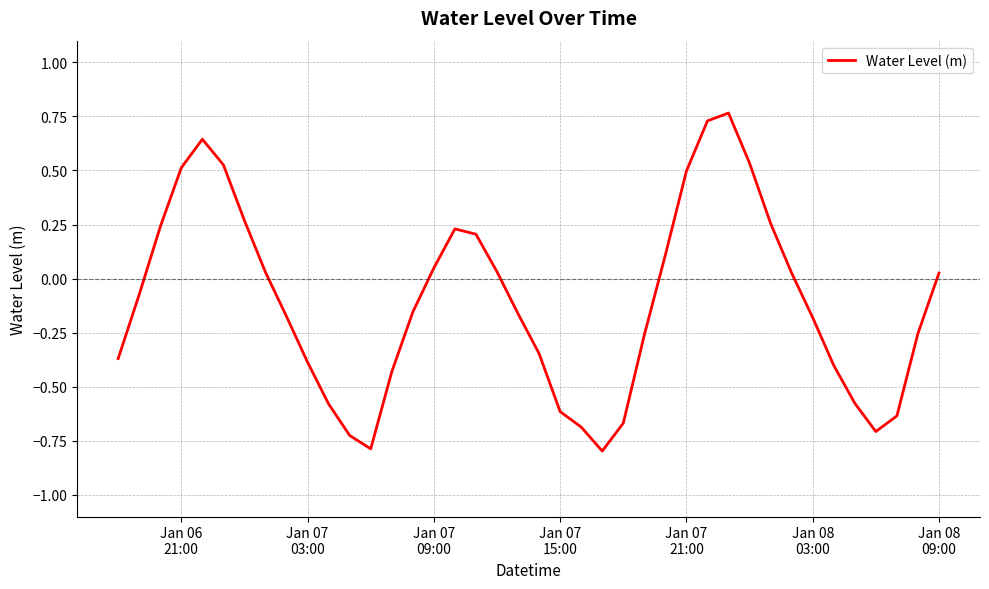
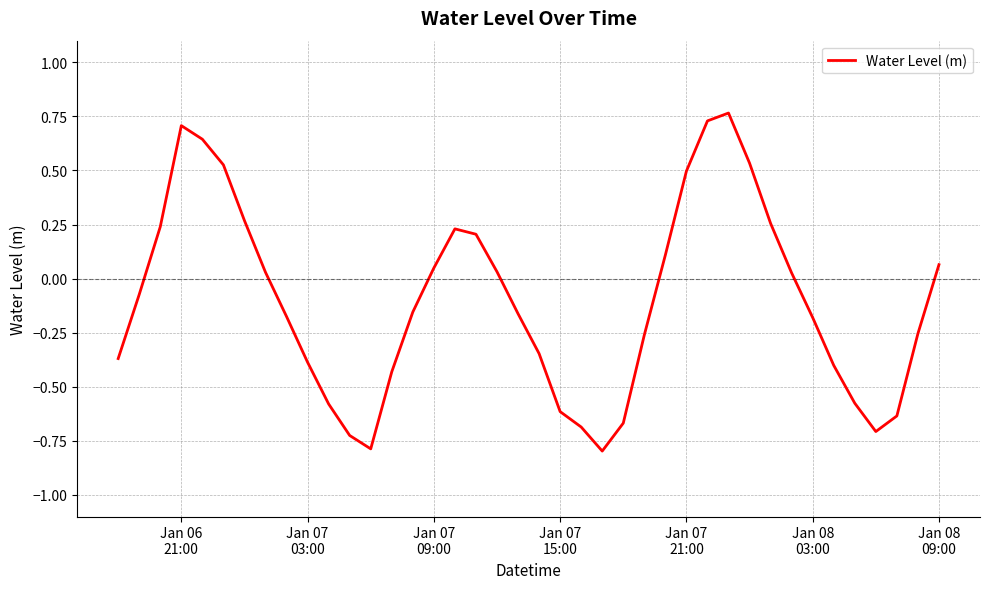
Jan 06 21:00: 0.51 -> 0.71
Jan 08 09:00: 0.03 -> 0.06
